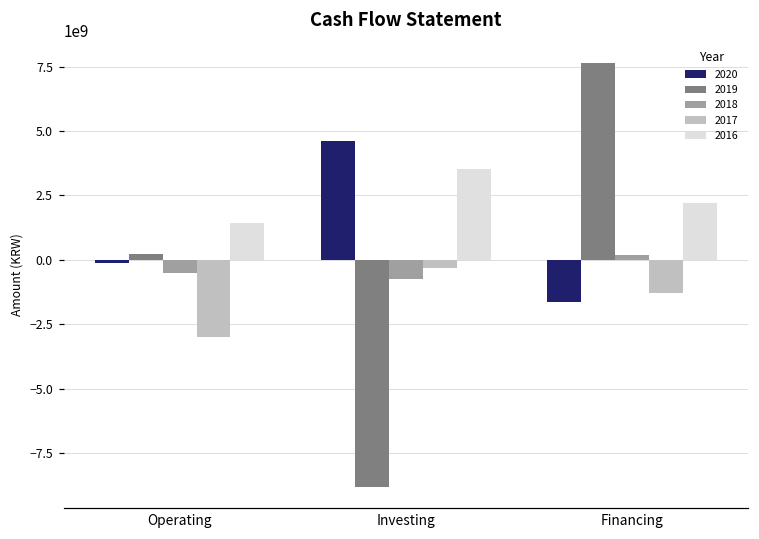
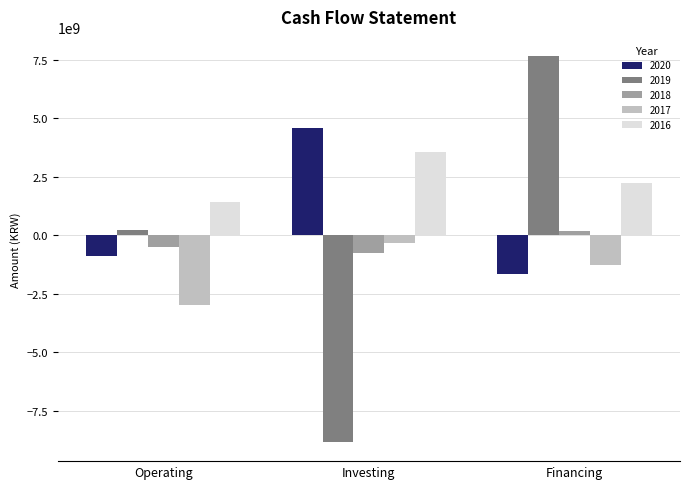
2020, Operating: -100000000 -> -900000000
